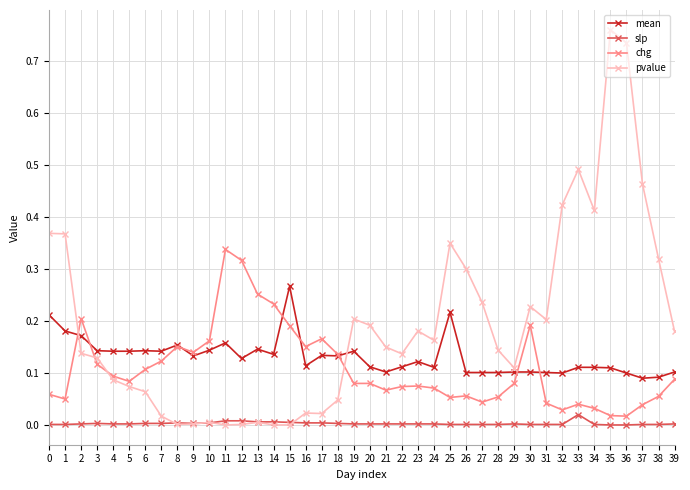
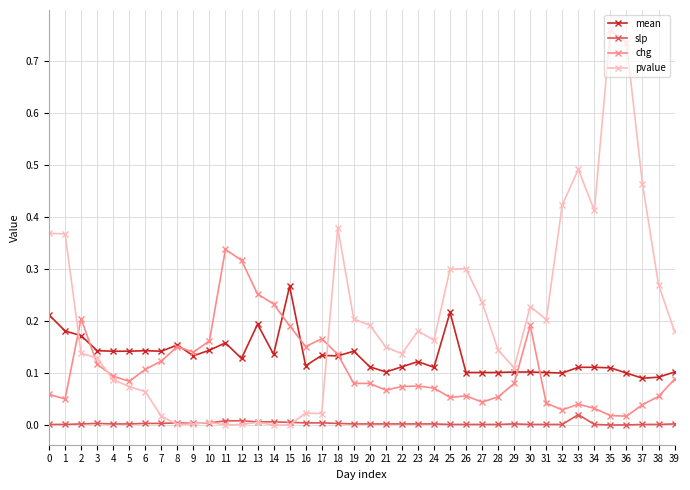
mean, 13: 0.15 -> 0.19
pvalue, 18: 0.05 -> 0.38
pvalue, 25: 0.35 -> 0.30
pvalue, 38: 0.32 -> 0.27
